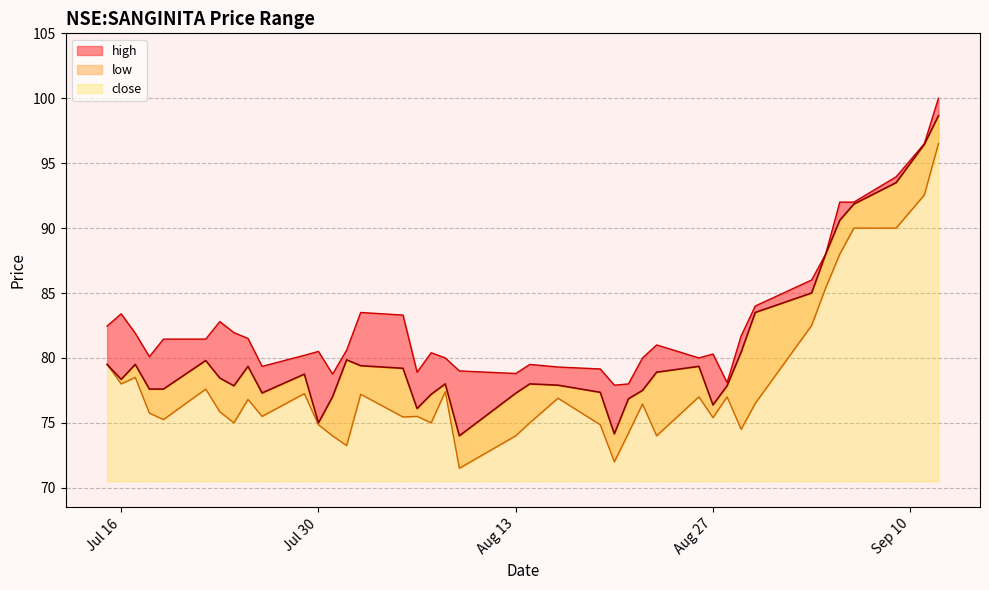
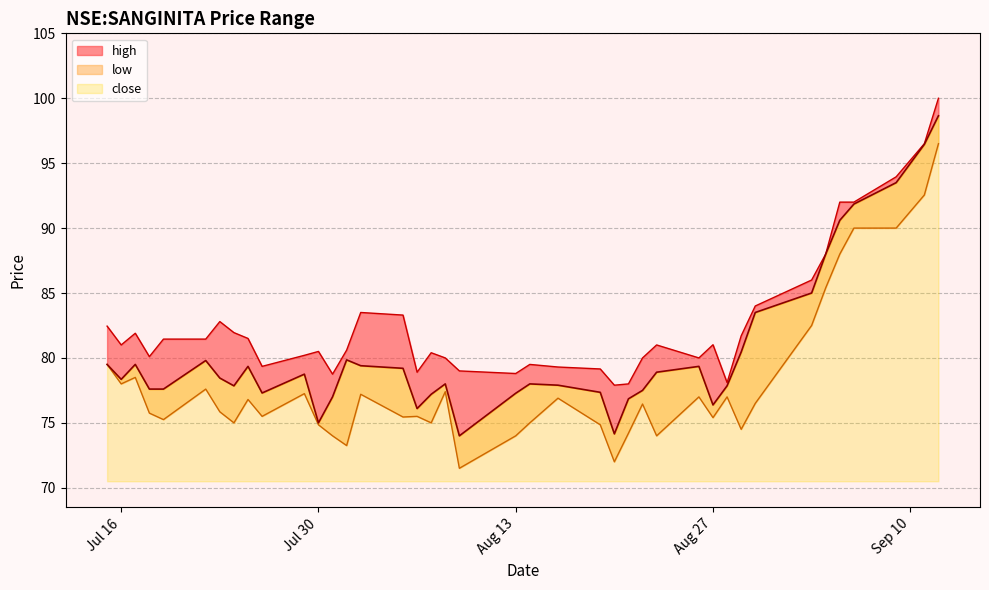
high, Jul 16: 83.4 -> 81.0
high, Aug 27: 80.3 -> 81.0
